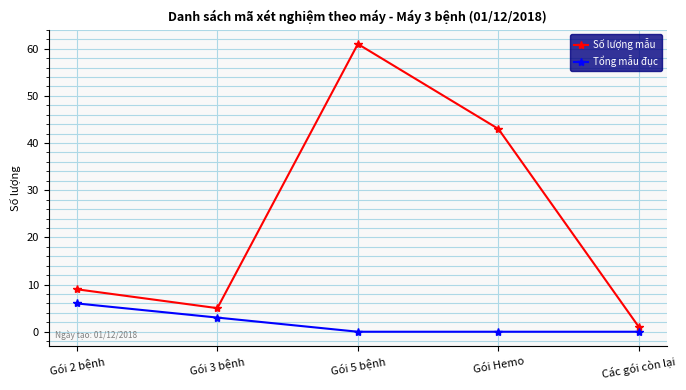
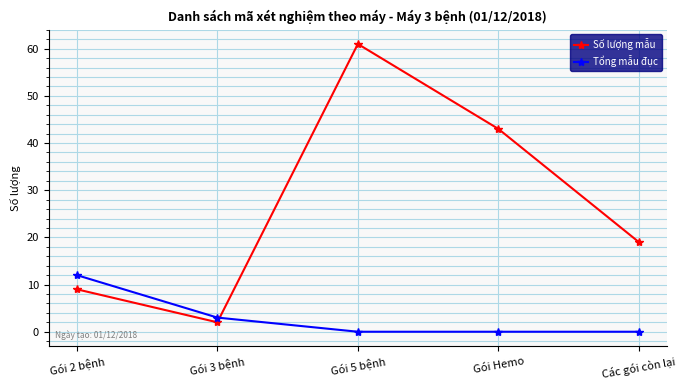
Tổng mẫu đục, Gói 2 bệnh: 6 -> 12
Số lượng mẫu, Gói 3 bệnh: 5 -> 2
Số lượng mẫu, Các gói còn lại: 1 -> 19
